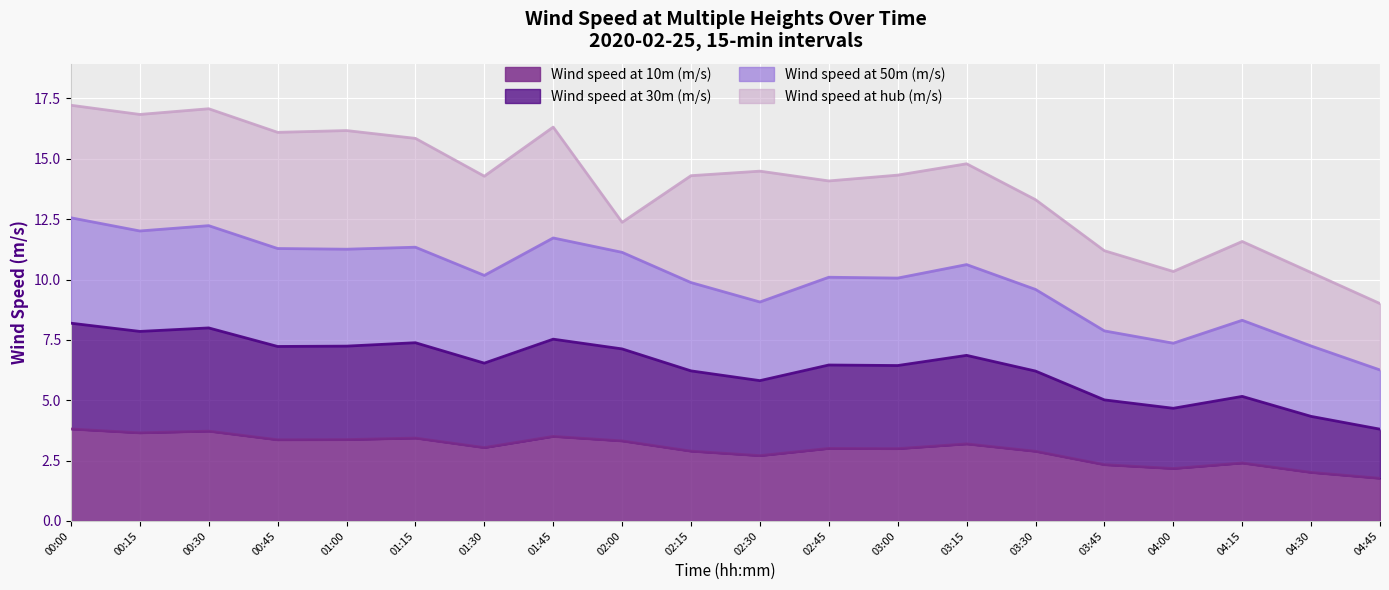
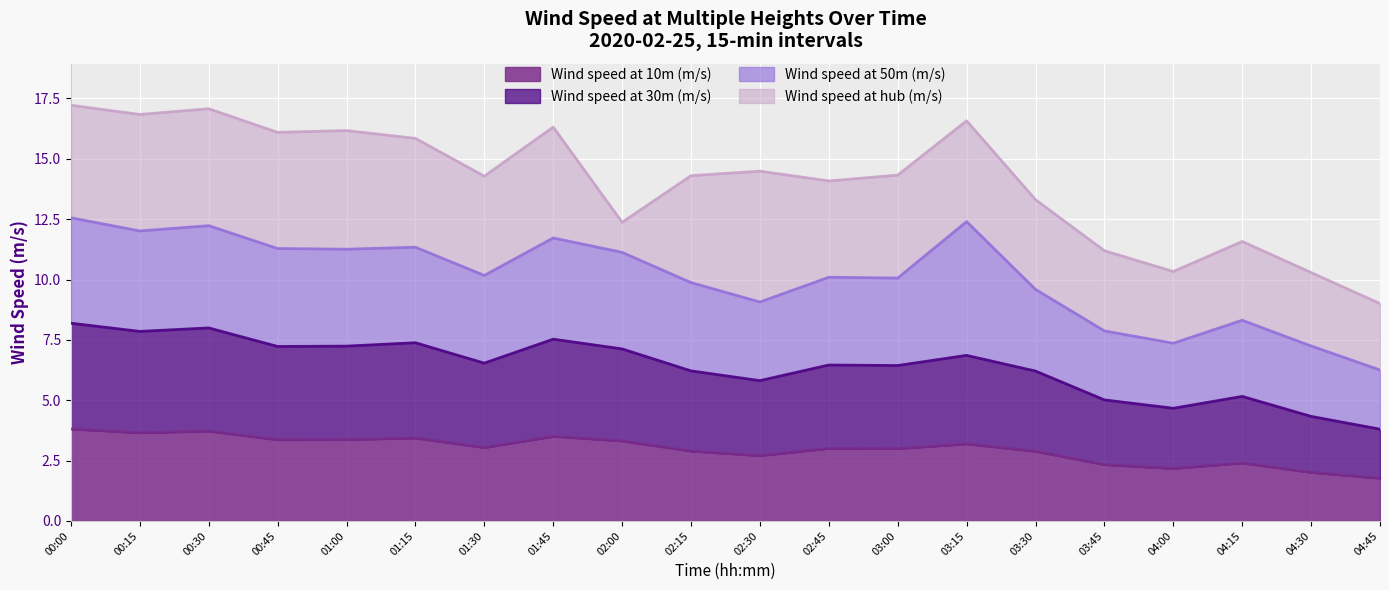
Wind speed at 50m (m/s), 03:15: 3.8 -> 5.5
